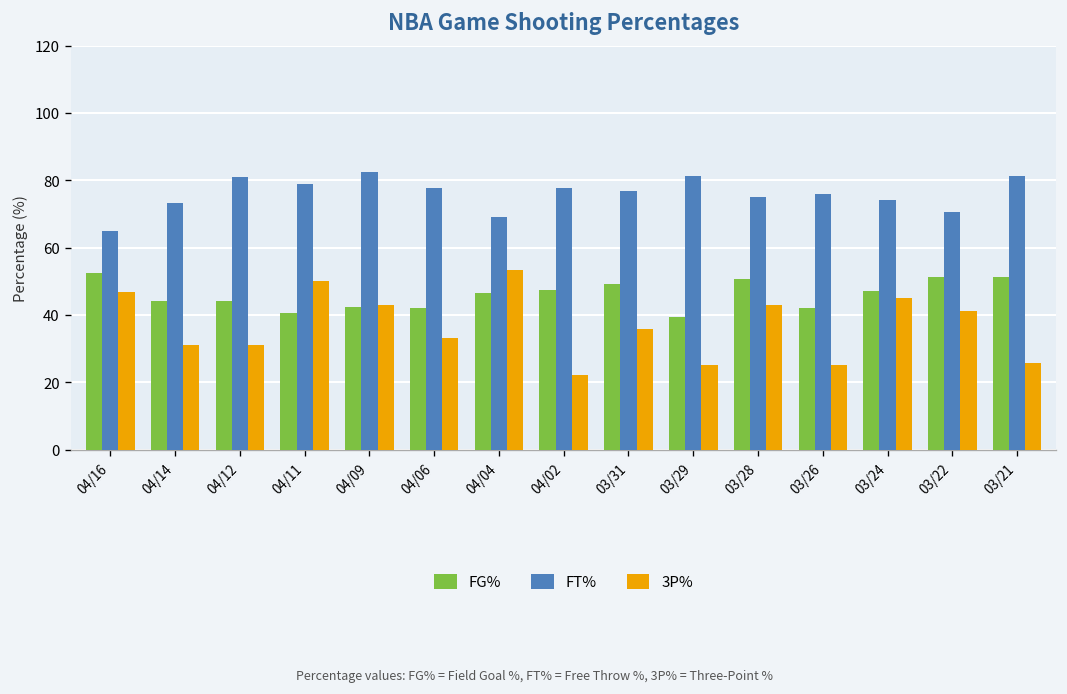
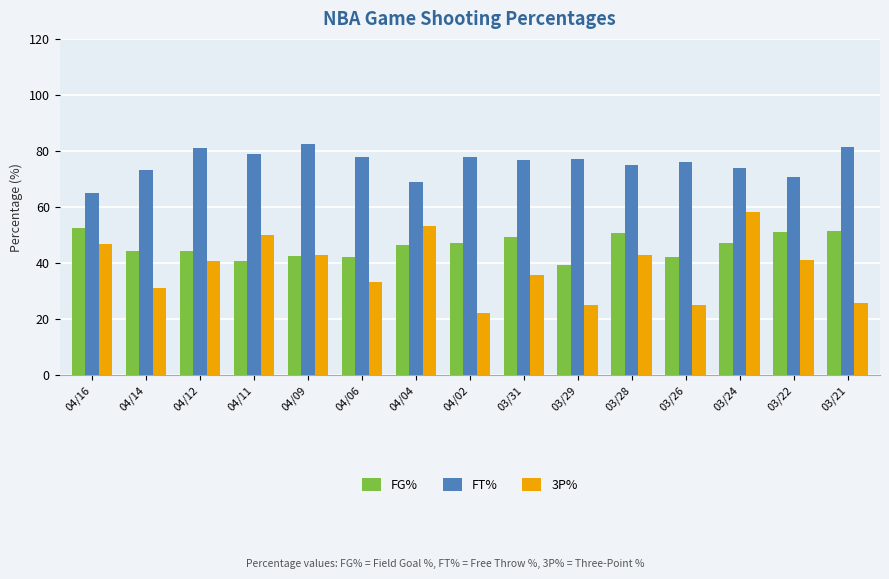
3P%, 04/12: 31 -> 41
FT%, 03/29: 81 -> 77
3P%, 03/24: 45 -> 58
